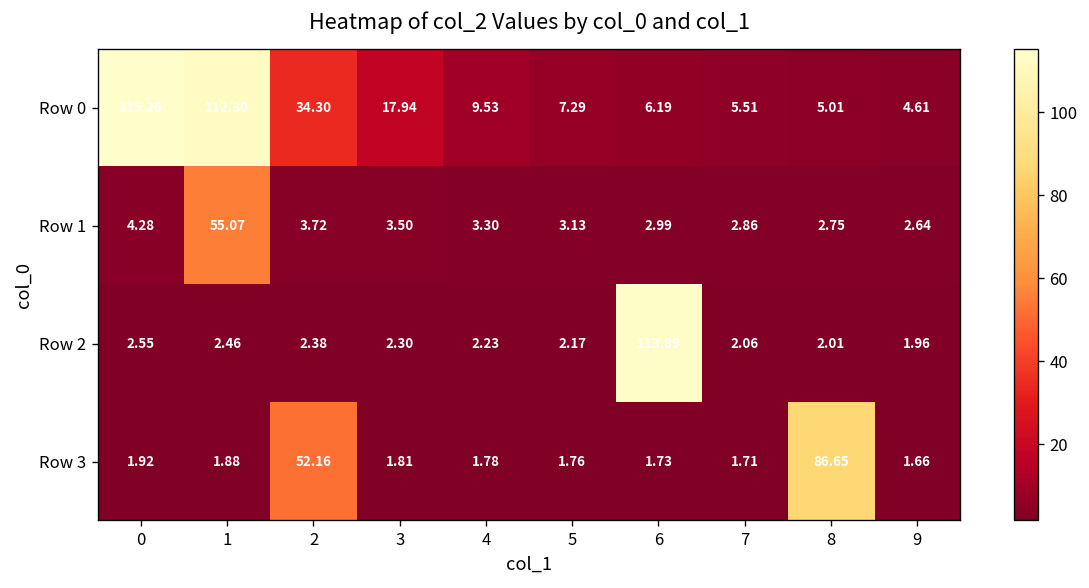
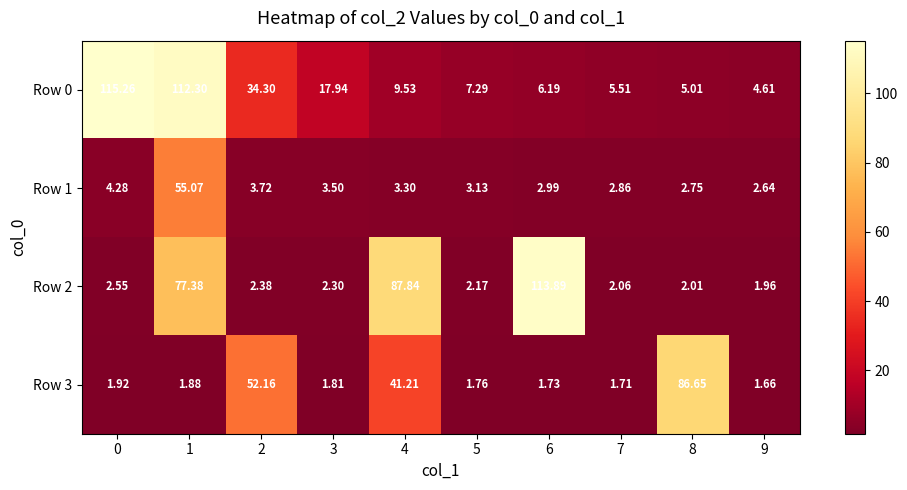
Row 2, 1: 2.46 -> 77.38
Row 2, 4: 2.23 -> 87.84
Row 3, 4: 1.78 -> 41.21
